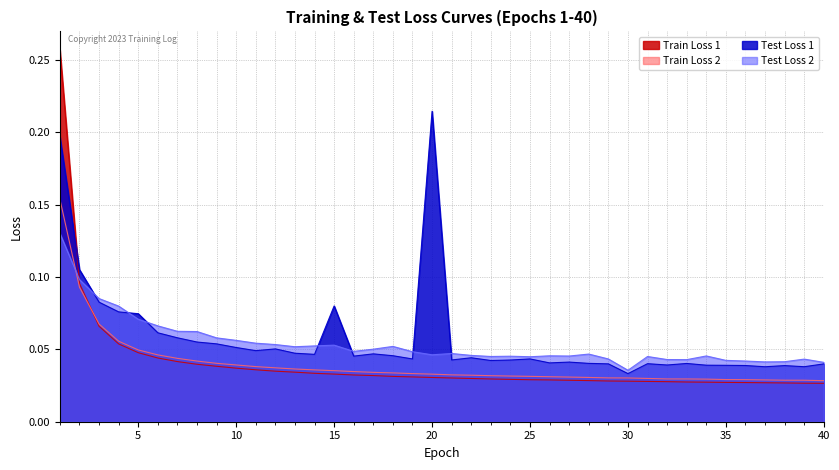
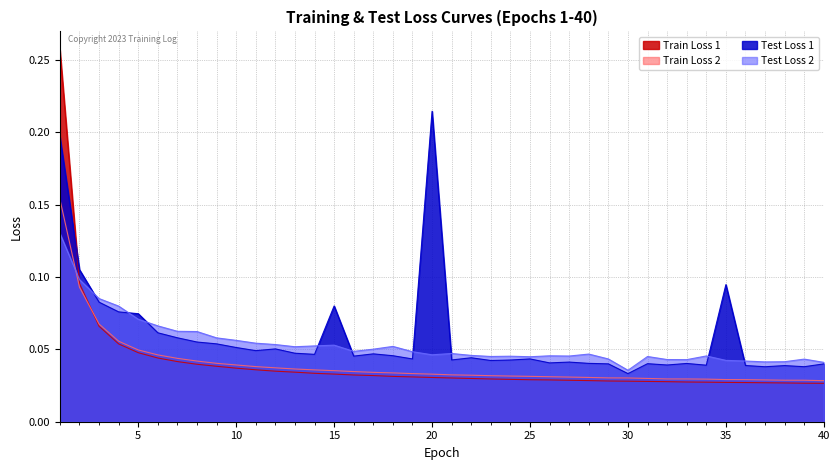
Test Loss 1, 35: 0.039 -> 0.095
